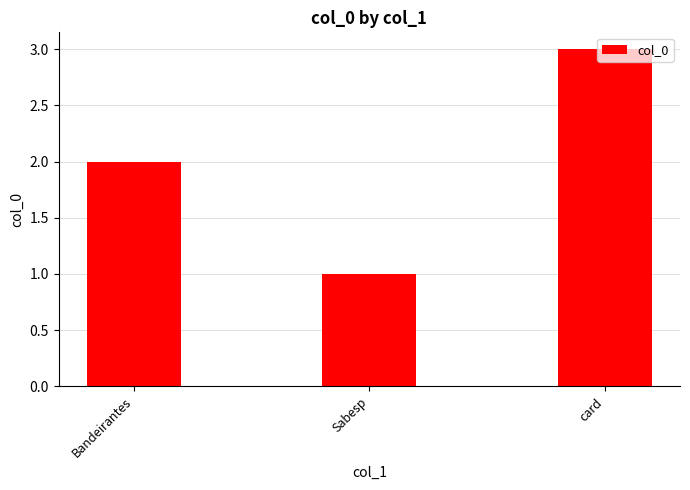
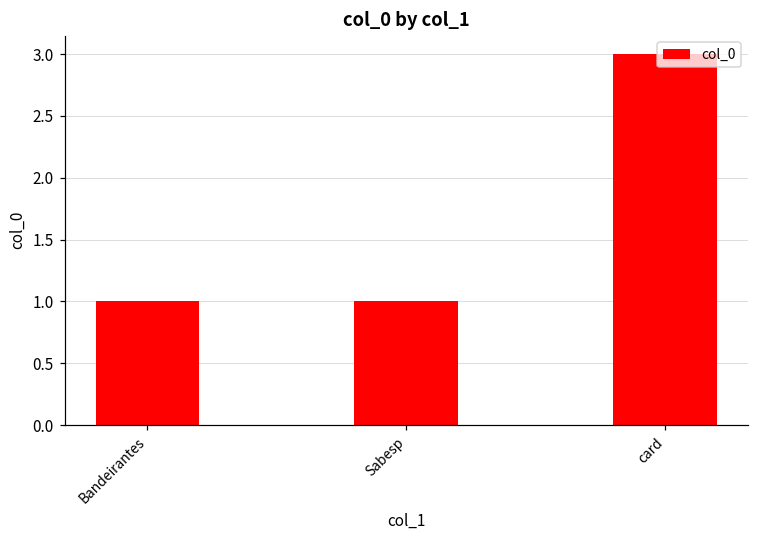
Bandeirantes: 2 -> 1
